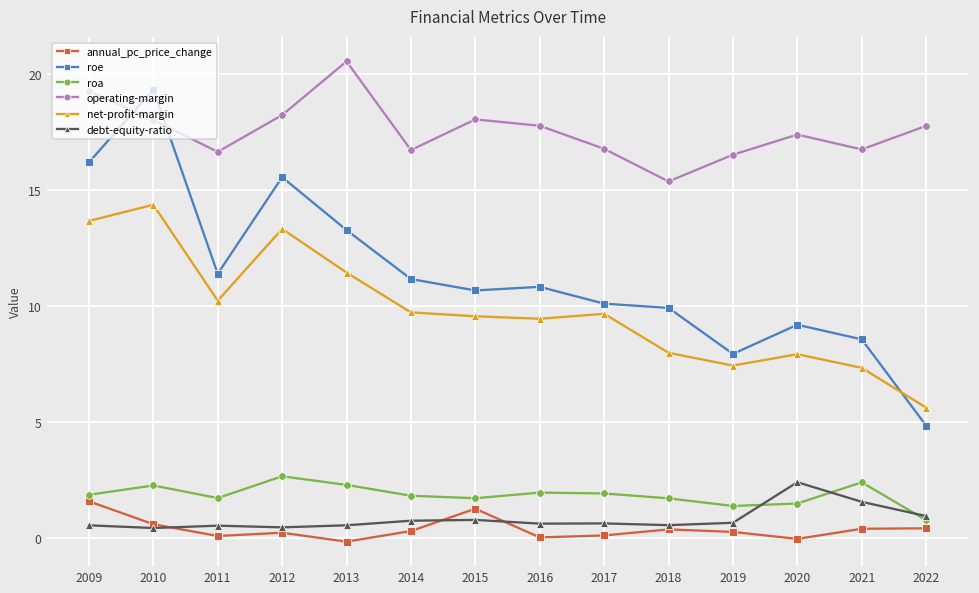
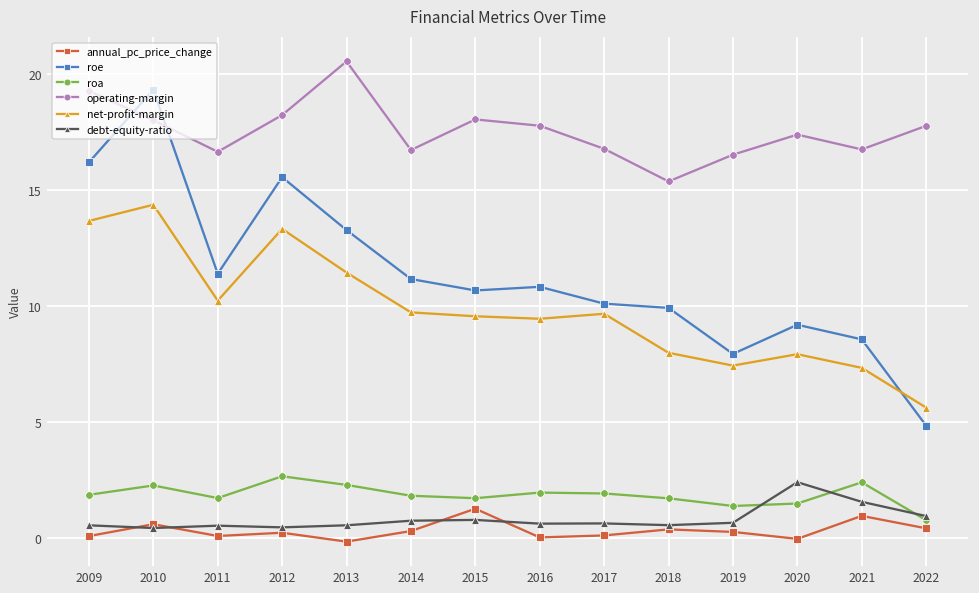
annual_pc_price_change, 2009: 1.6 -> 0.1
annual_pc_price_change, 2021: 0.4 -> 1.0
